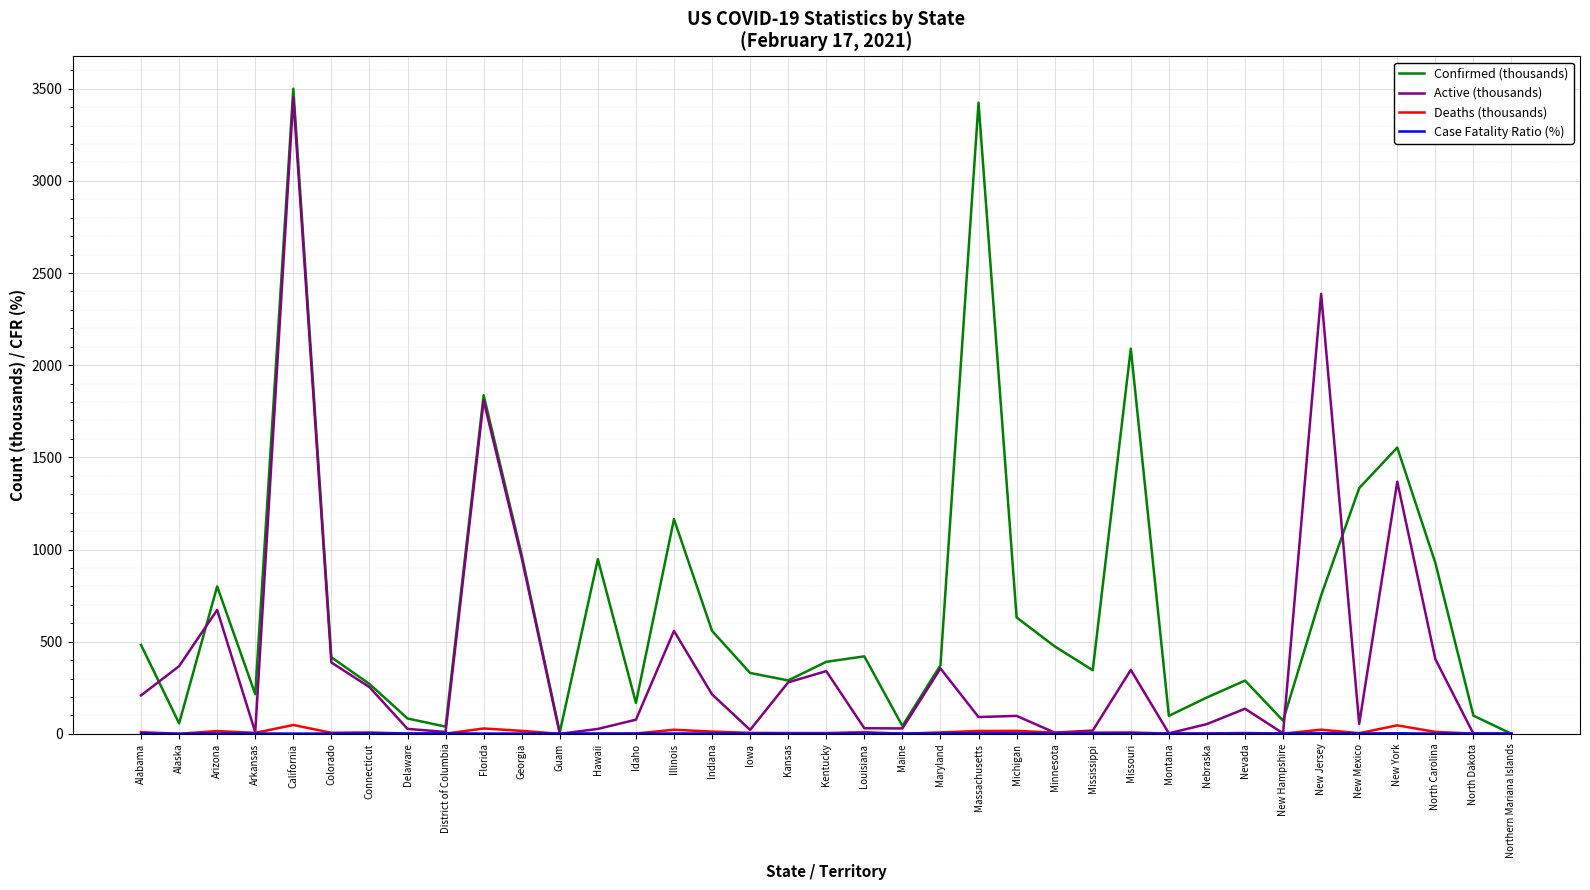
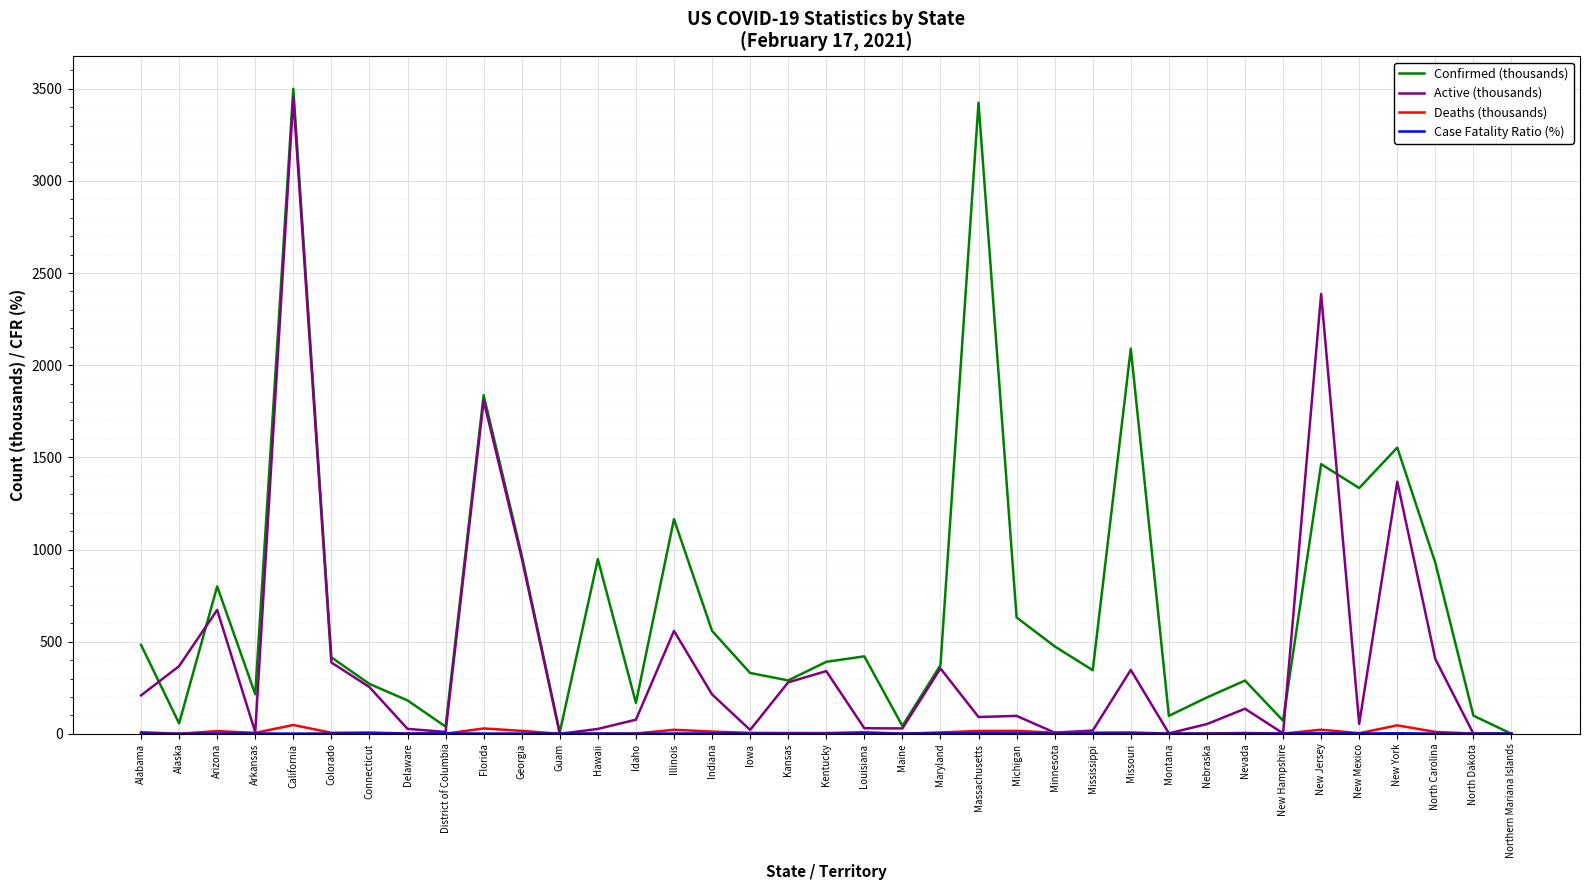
Confirmed (thousands), Delaware: 80 -> 180
Confirmed (thousands), New Jersey: 750 -> 1460
